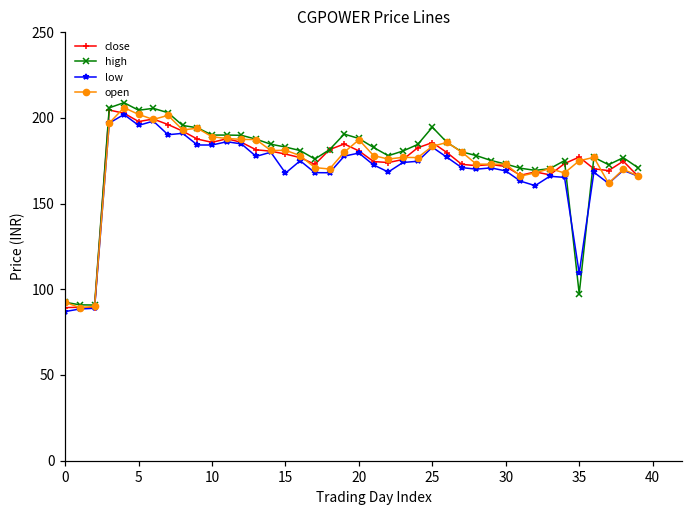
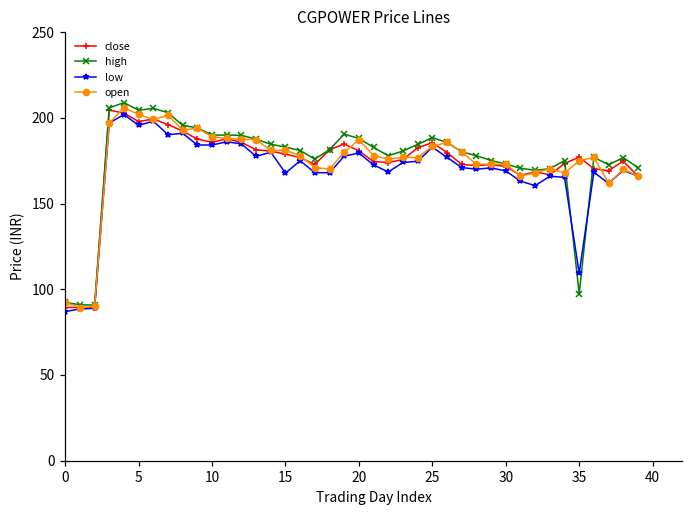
high, 25: 195 -> 189
